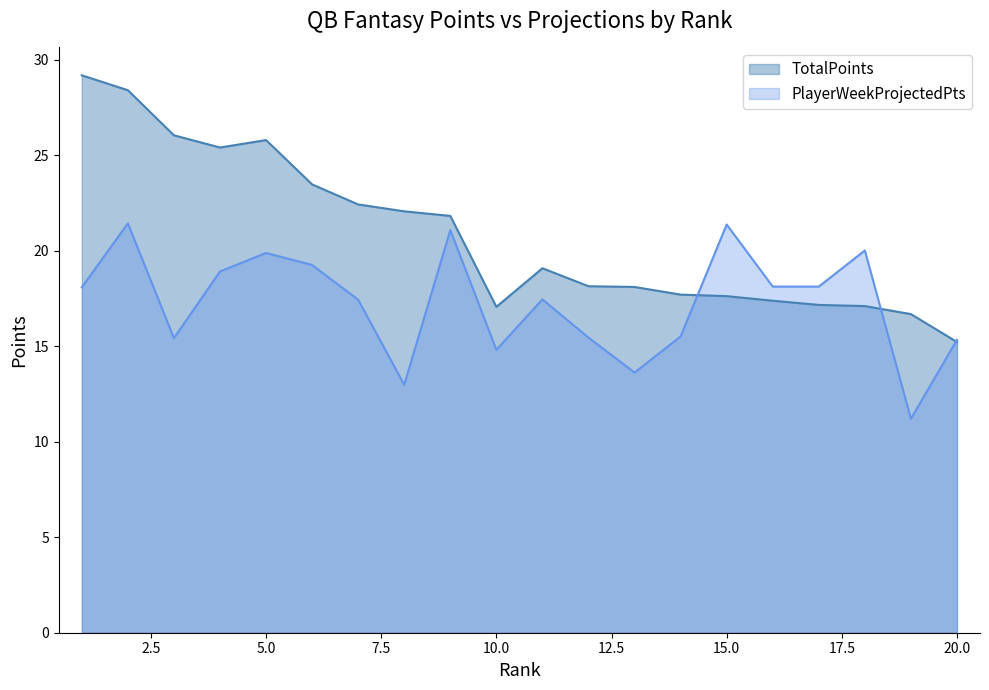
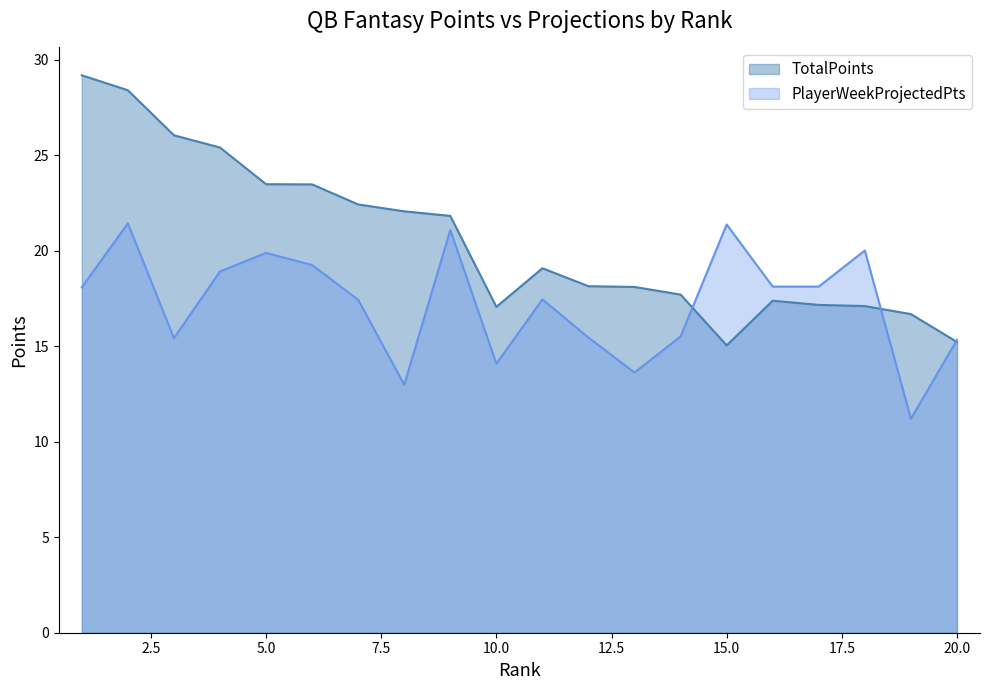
TotalPoints, 5.0: 25.8 -> 23.5
PlayerWeekProjectedPts, 10.0: 14.8 -> 14.1
TotalPoints, 15.0: 17.6 -> 15.0
